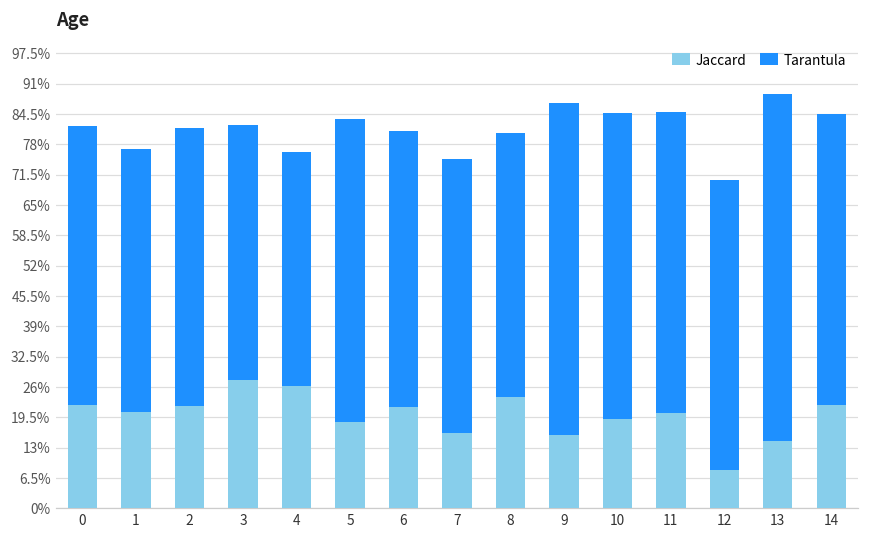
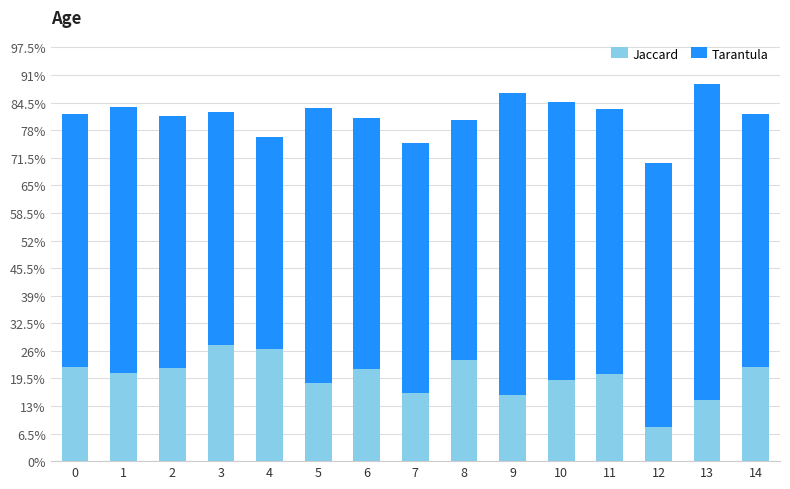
Tarantula, 1: 56% -> 63%
Tarantula, 11: 64% -> 62%
Tarantula, 14: 62% -> 60%
